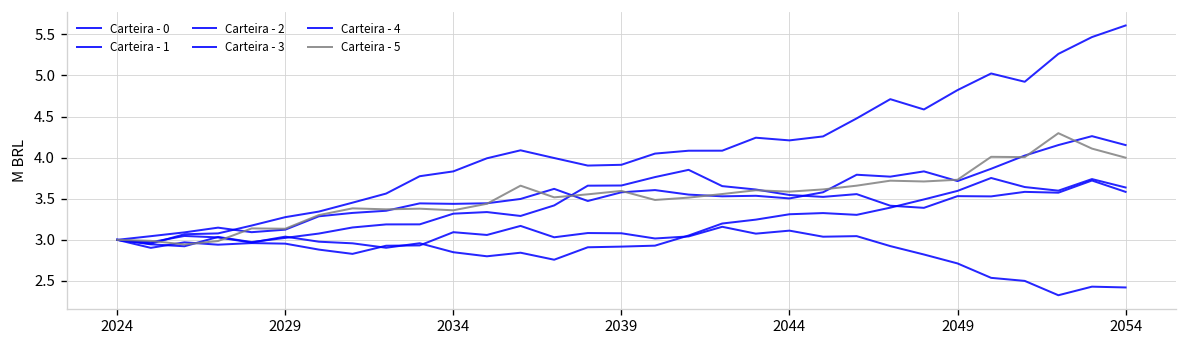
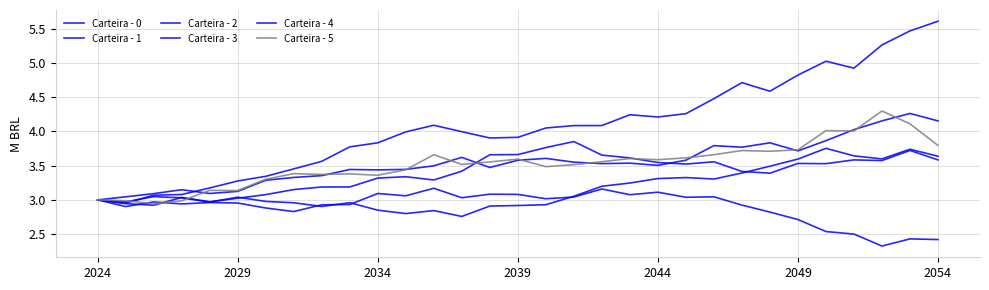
Carteira - 5, 2054: 4.0 -> 3.8
